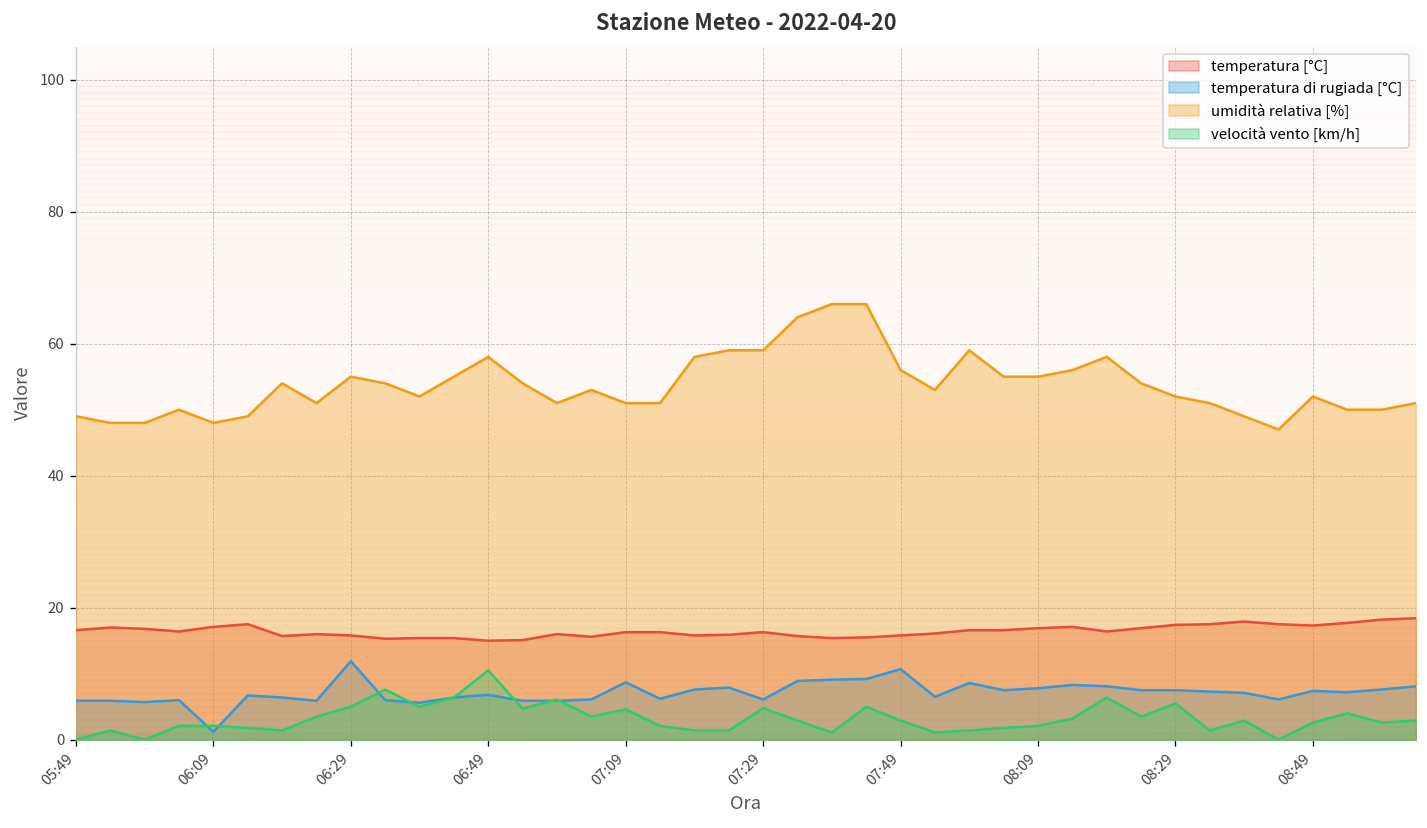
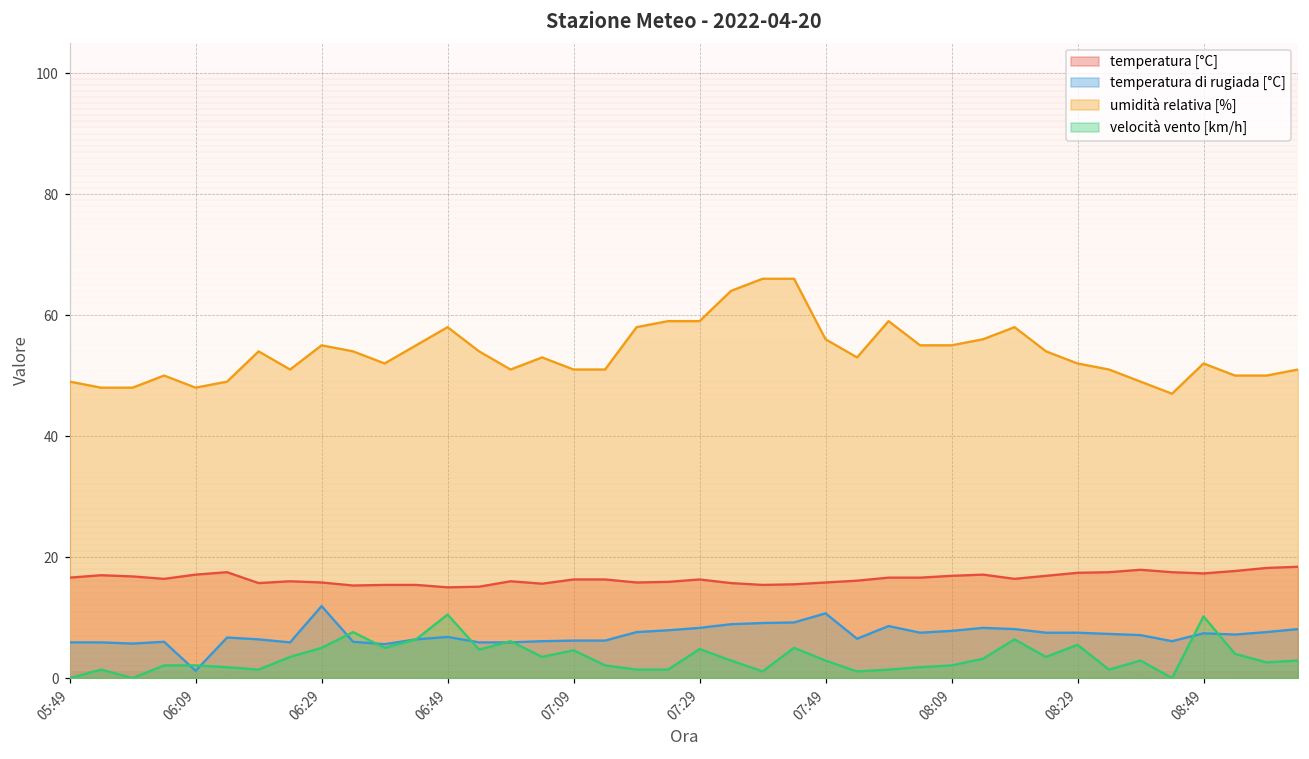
temperatura di rugiada [°C], 07:09: 9 -> 6
temperatura di rugiada [°C], 07:29: 6 -> 8
velocità vento [km/h], 08:49: 3 -> 10
